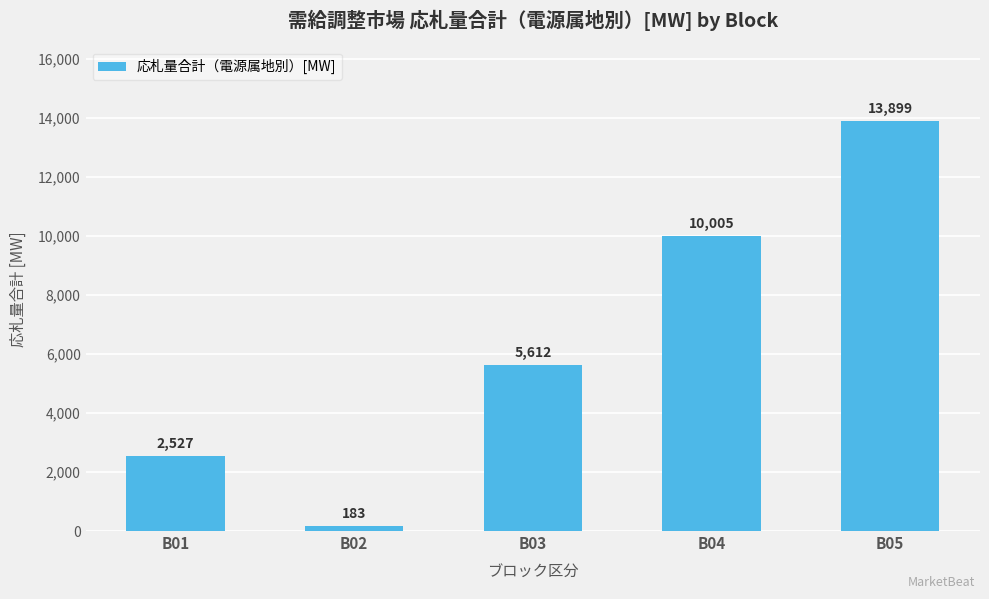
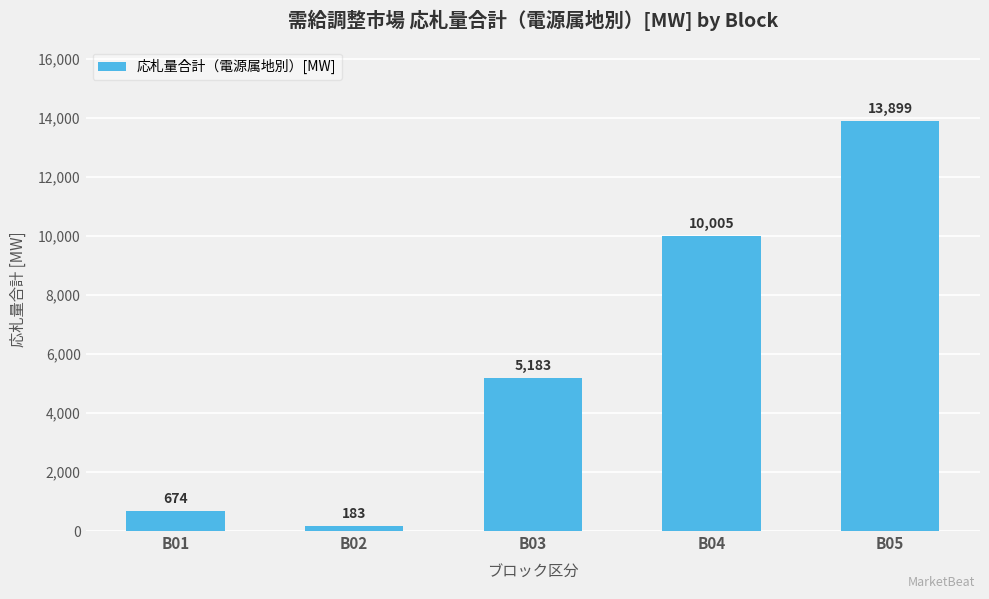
B01: 2,527 -> 674
B03: 5,612 -> 5,183
